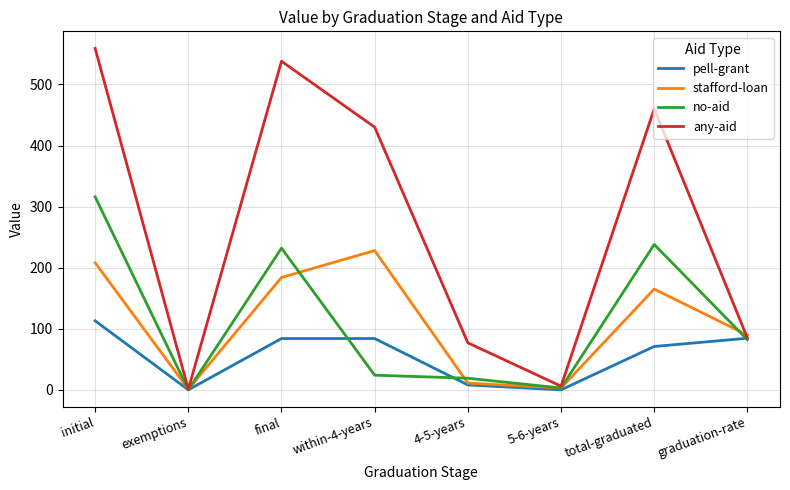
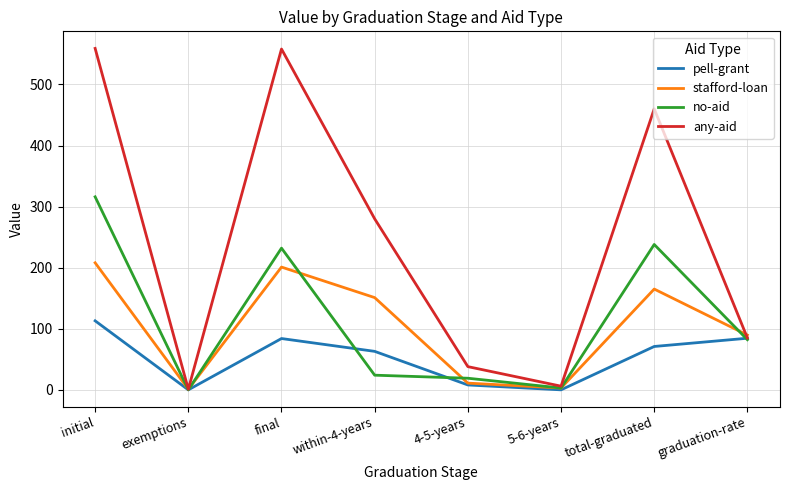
stafford-loan, final: 180 -> 200
any-aid, final: 540 -> 560
pell-grant, within-4-years: 80 -> 60
stafford-loan, within-4-years: 230 -> 150
any-aid, within-4-years: 430 -> 280
any-aid, 4-5-years: 80 -> 40
